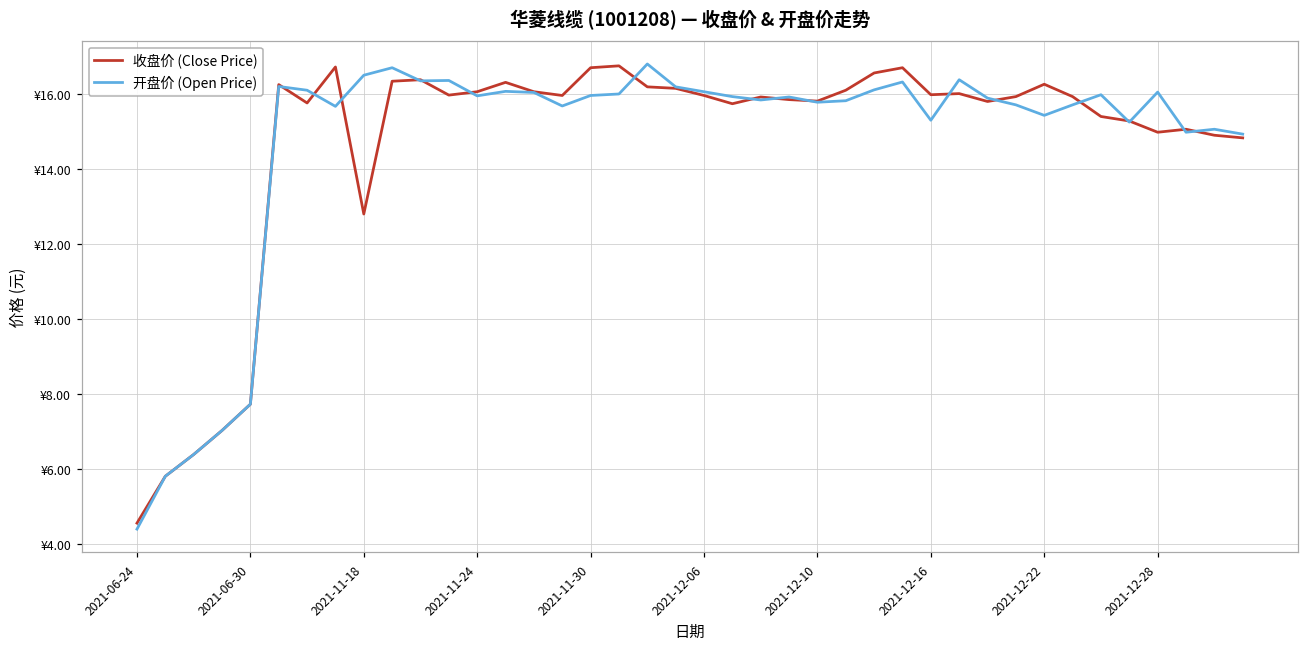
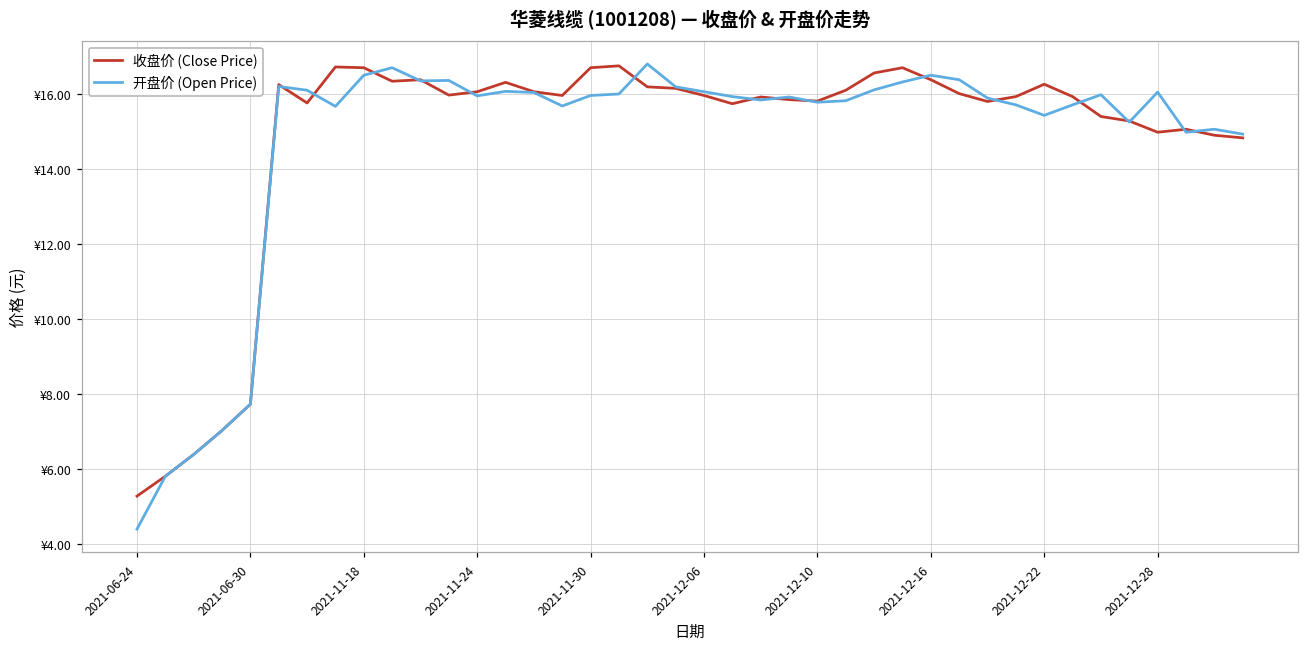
收盘价 (Close Price), 2021-06-24: ¥4.6 -> ¥5.3
收盘价 (Close Price), 2021-11-18: ¥12.8 -> ¥16.7
收盘价 (Close Price), 2021-12-16: ¥16.0 -> ¥16.4
开盘价 (Open Price), 2021-12-16: ¥15.3 -> ¥16.5
